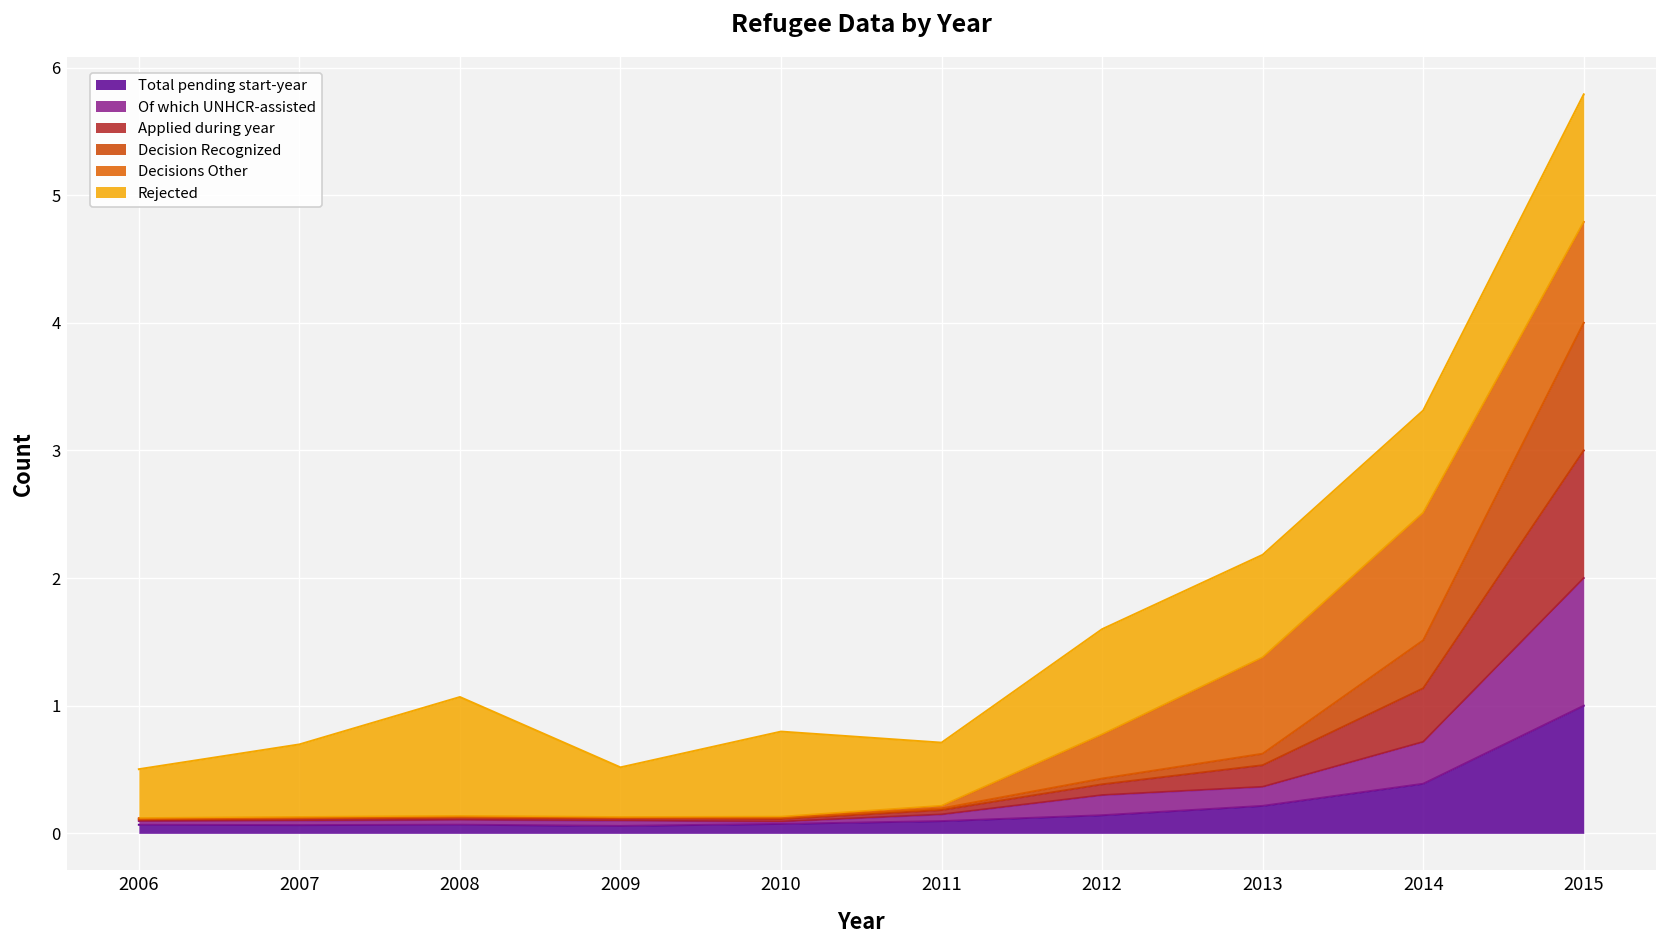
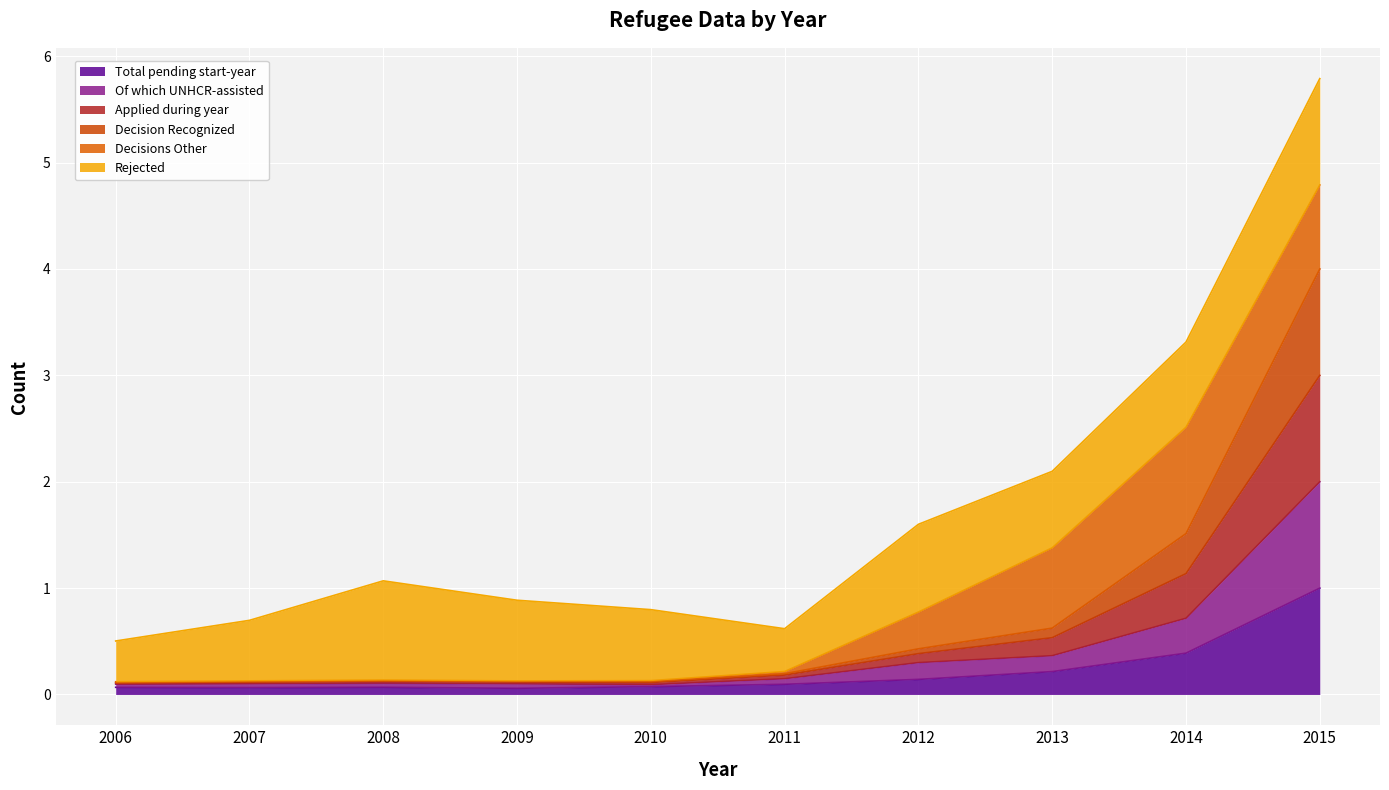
Rejected, 2009: 0.39 -> 0.76
Rejected, 2011: 0.50 -> 0.40
Rejected, 2013: 0.80 -> 0.72
